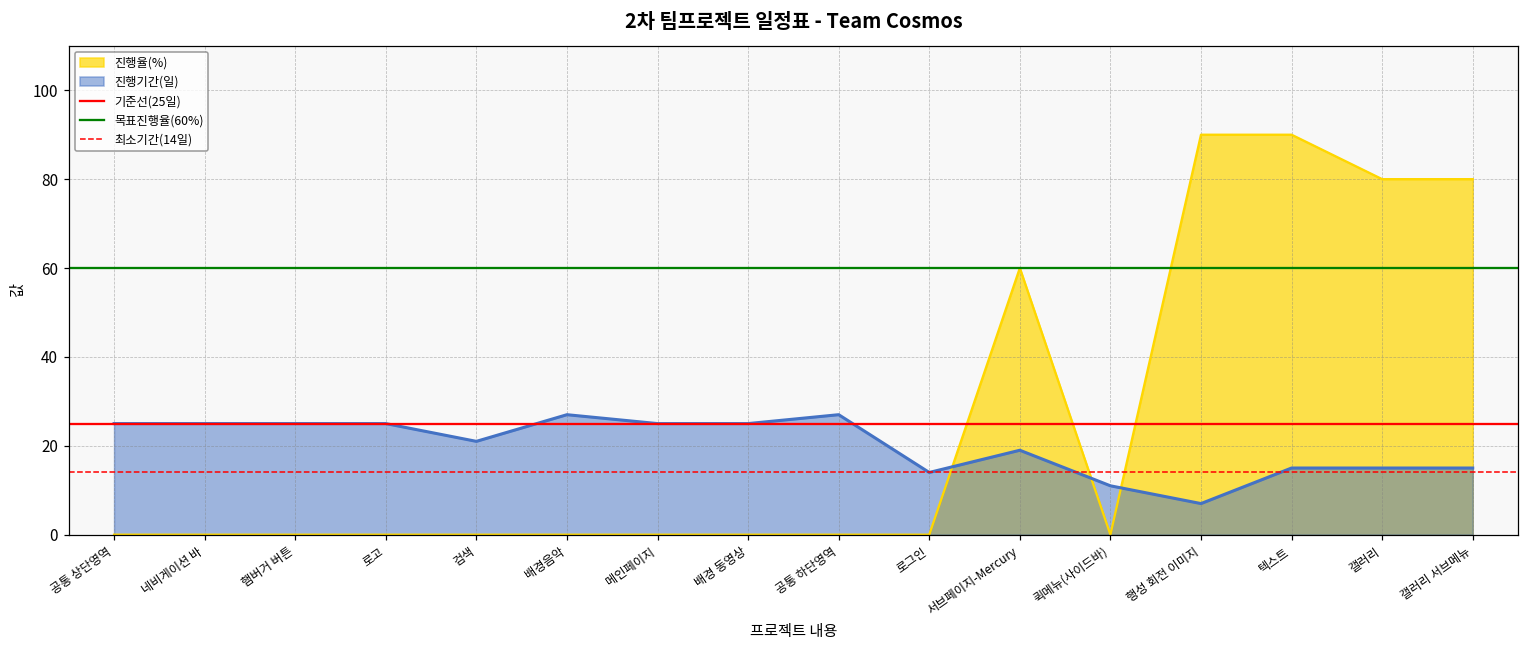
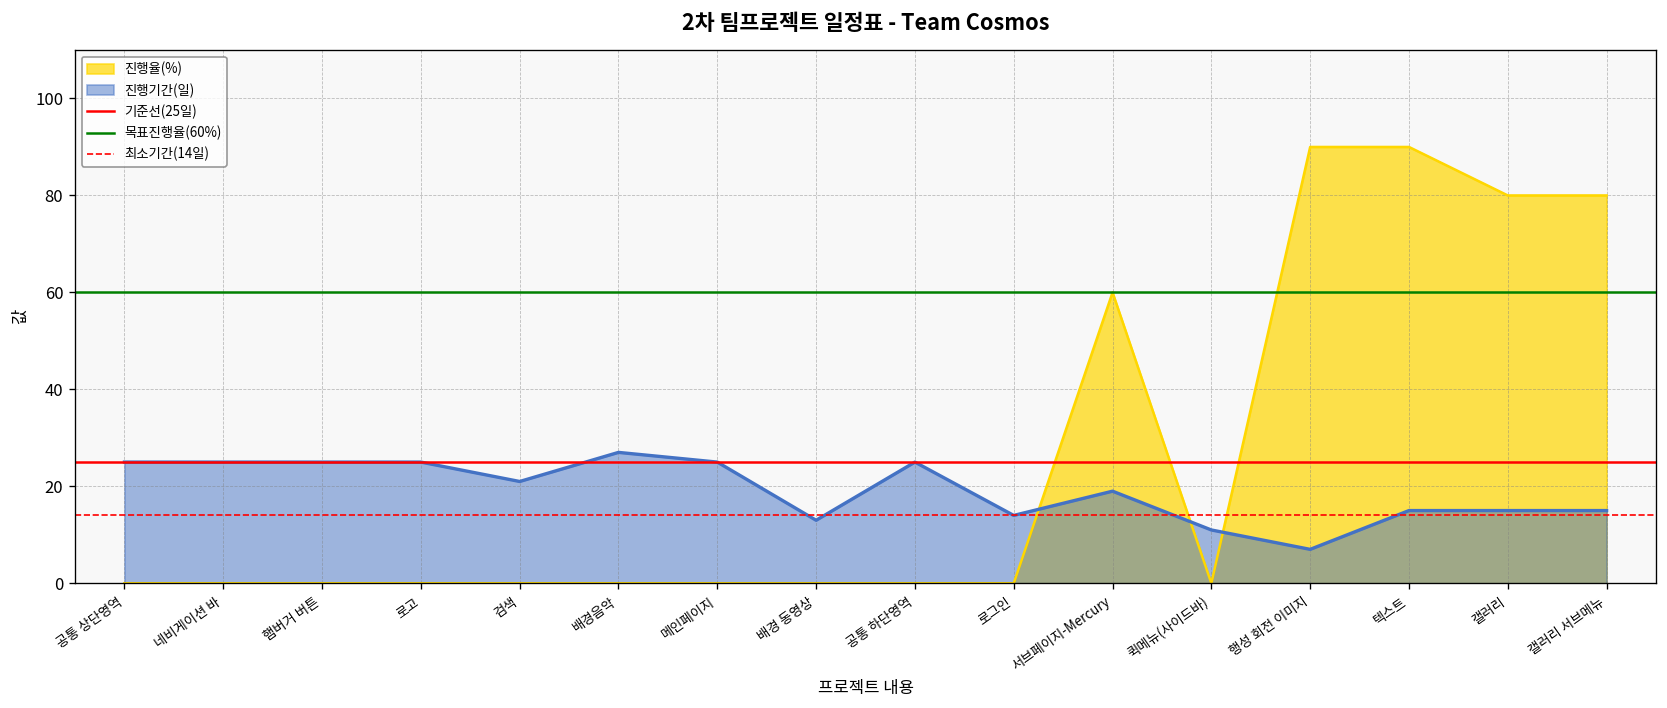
진행기간(일), 배경 동영상: 25 -> 13
진행기간(일), 공통 하단영역: 27 -> 25
